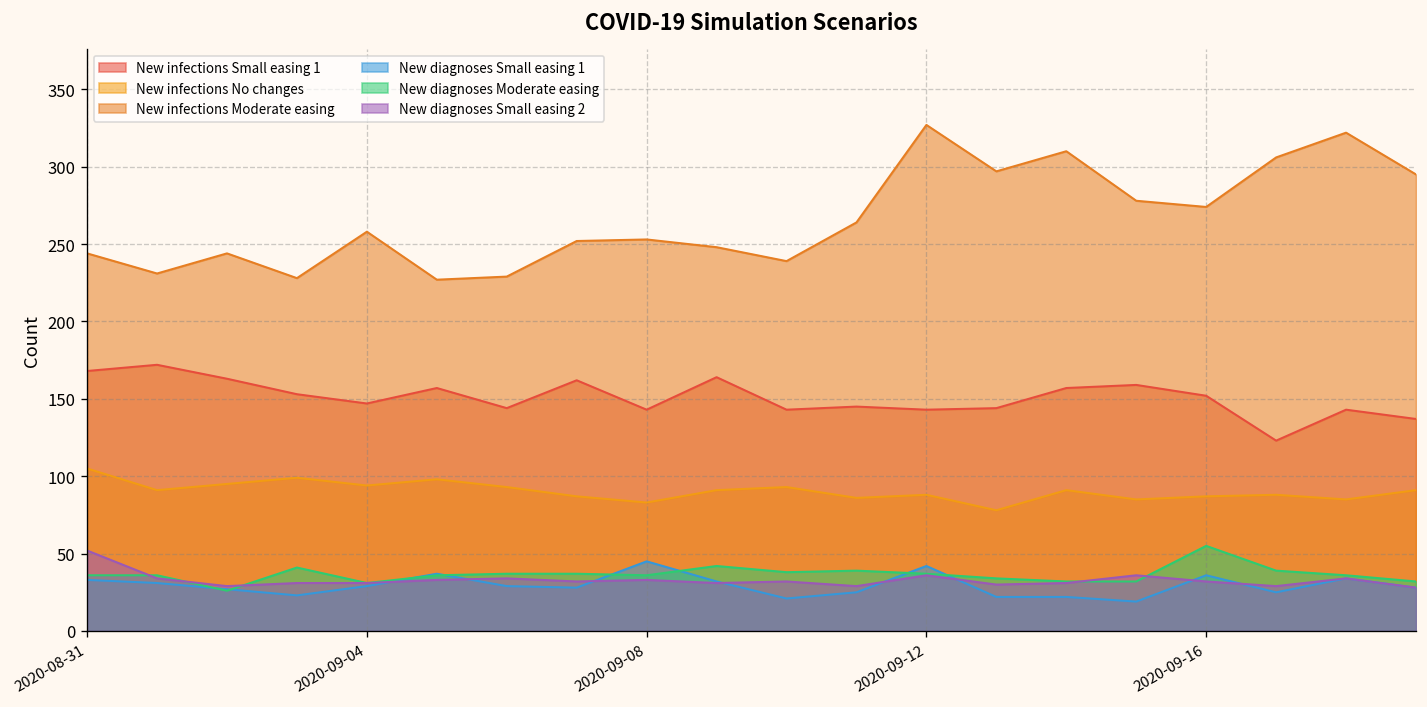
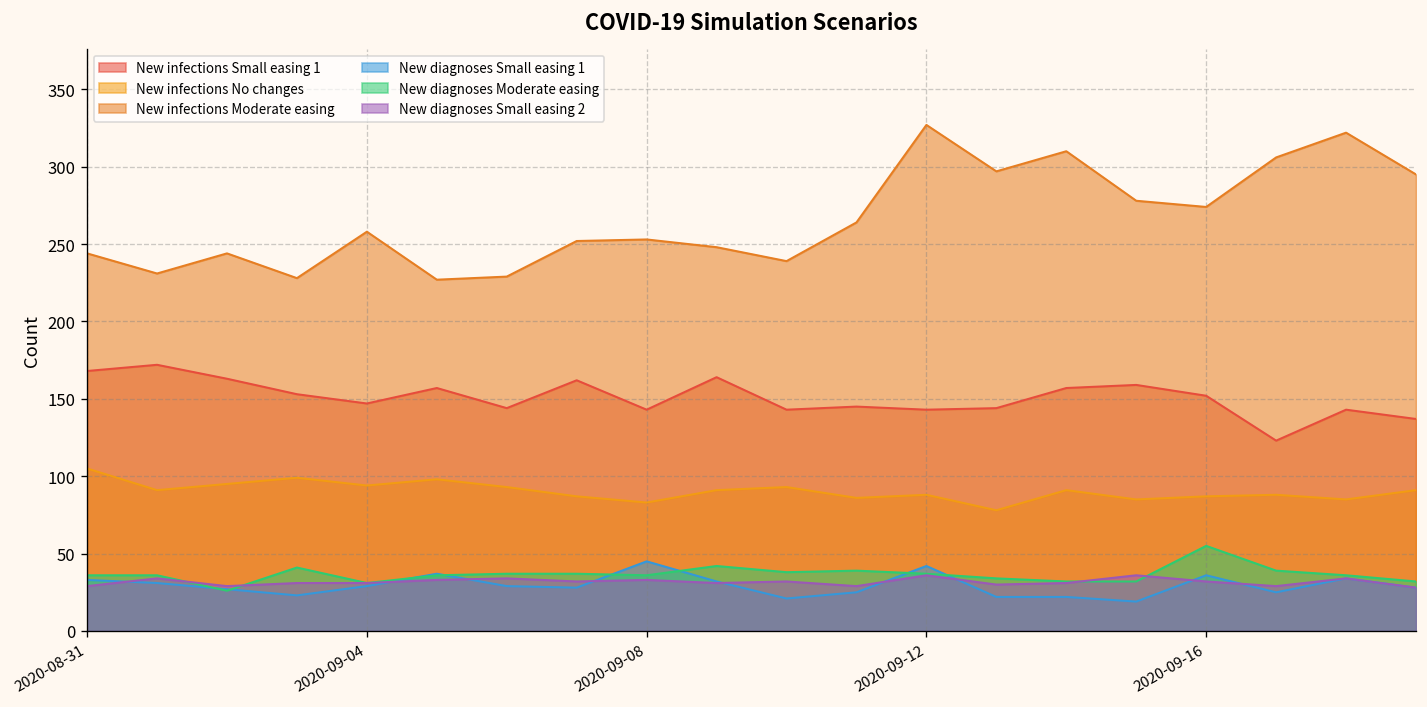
New diagnoses Small easing 2, 2020-08-31: 52 -> 29
